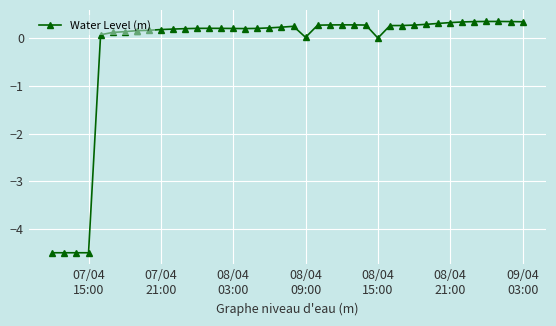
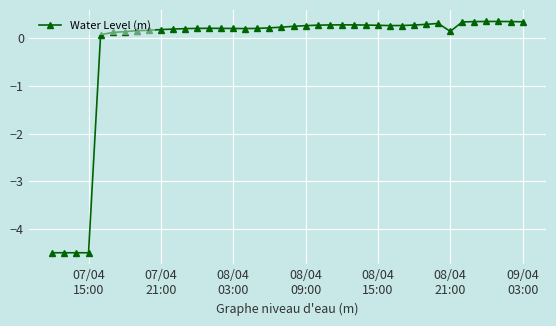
08/04 09:00: 0.0 -> 0.3
08/04 15:00: 0.0 -> 0.3
08/04 21:00: 0.3 -> 0.1
